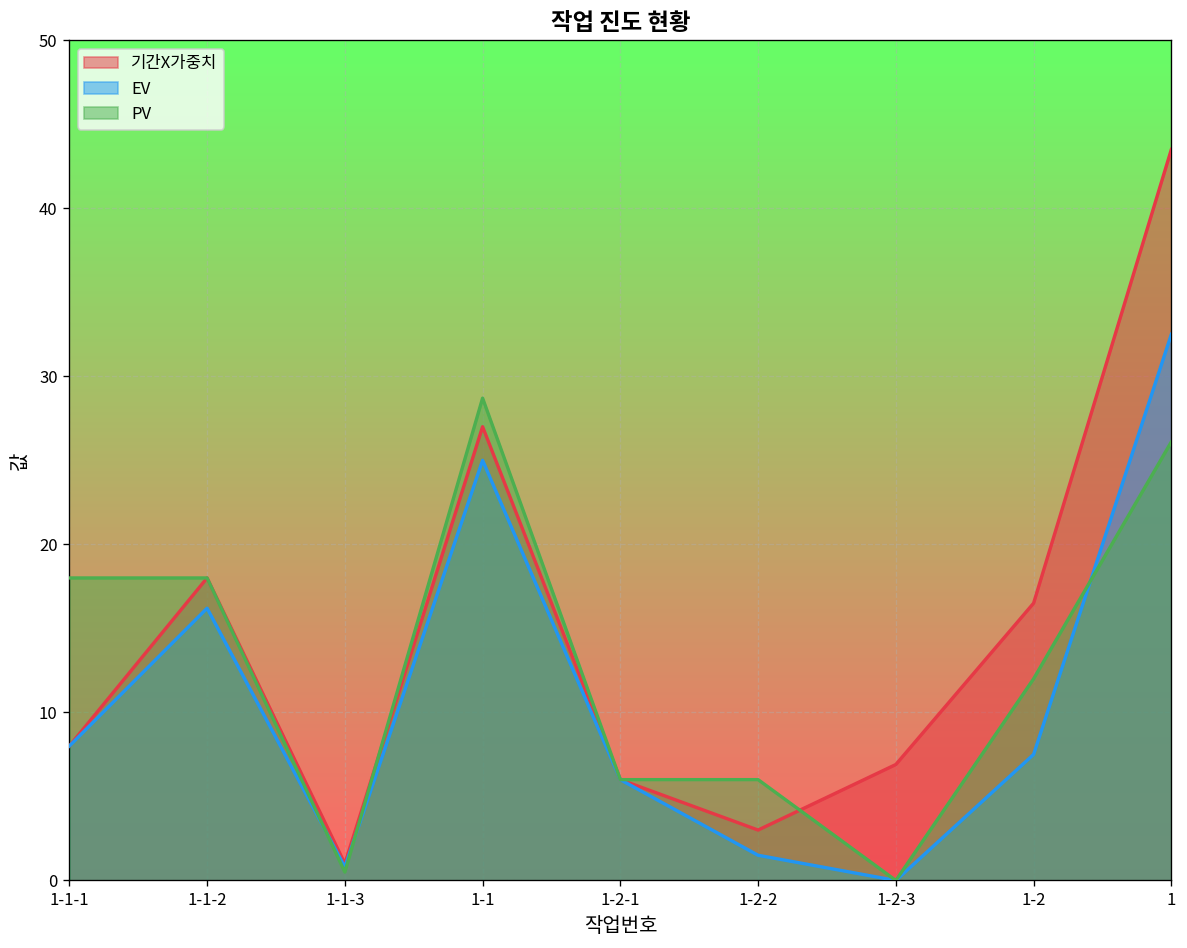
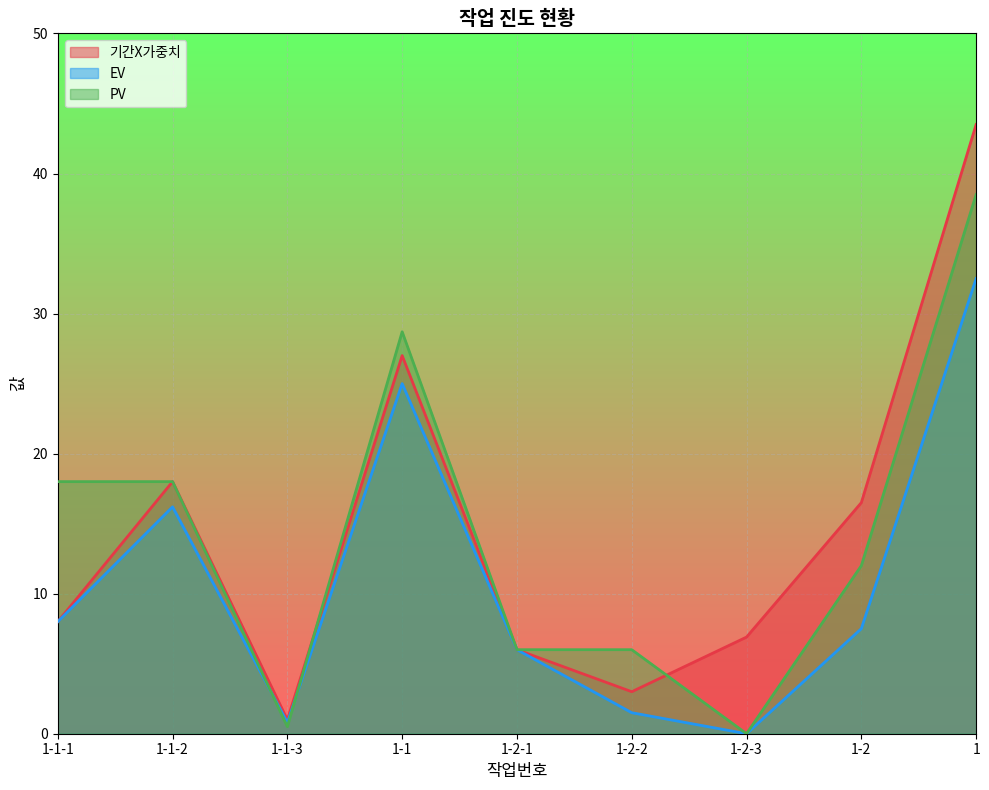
PV, 1: 26.1 -> 38.5
